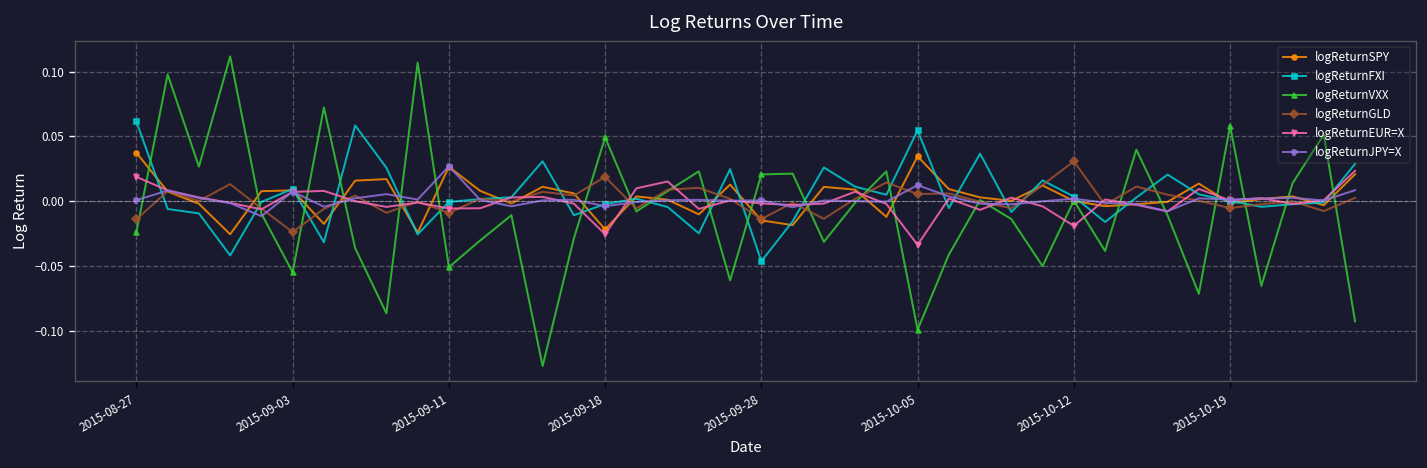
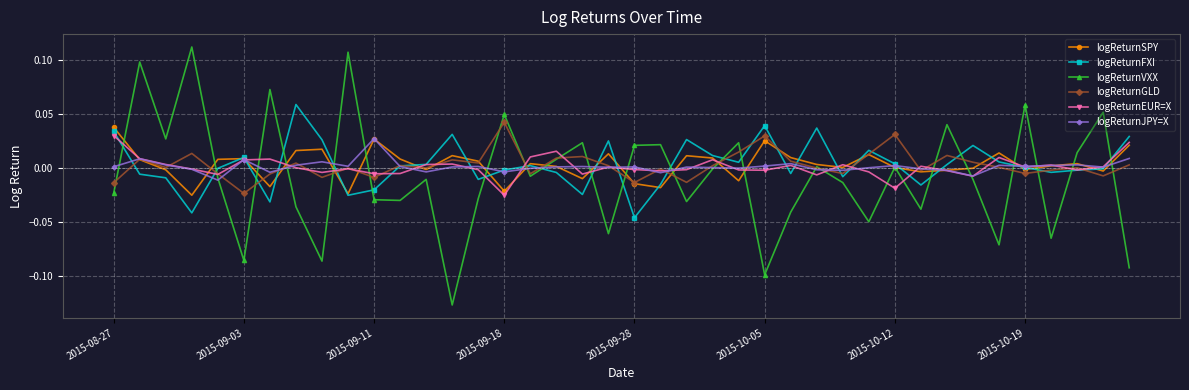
logReturnFXI, 2015-08-27: 0.062 -> 0.034
logReturnEUR=X, 2015-08-27: 0.019 -> 0.030
logReturnVXX, 2015-09-03: -0.055 -> -0.086
logReturnFXI, 2015-09-11: -0.001 -> -0.021
logReturnVXX, 2015-09-11: -0.051 -> -0.030
logReturnGLD, 2015-09-18: 0.019 -> 0.042
logReturnSPY, 2015-10-05: 0.035 -> 0.025
logReturnFXI, 2015-10-05: 0.055 -> 0.039
logReturnGLD, 2015-10-05: 0.006 -> 0.029
logReturnEUR=X, 2015-10-05: -0.034 -> -0.002
logReturnJPY=X, 2015-10-05: 0.012 -> 0.001
